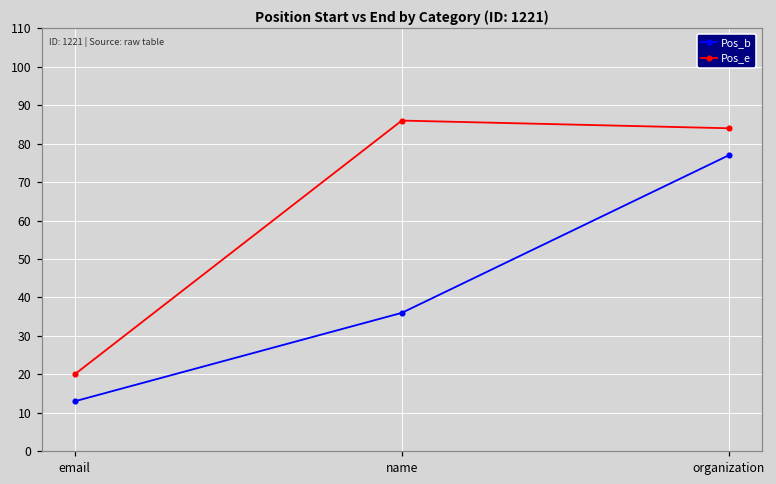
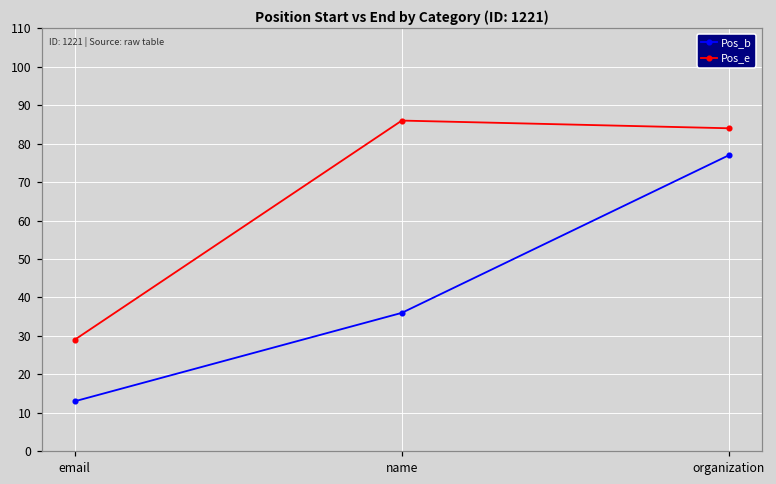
Pos_e, email: 20 -> 29
